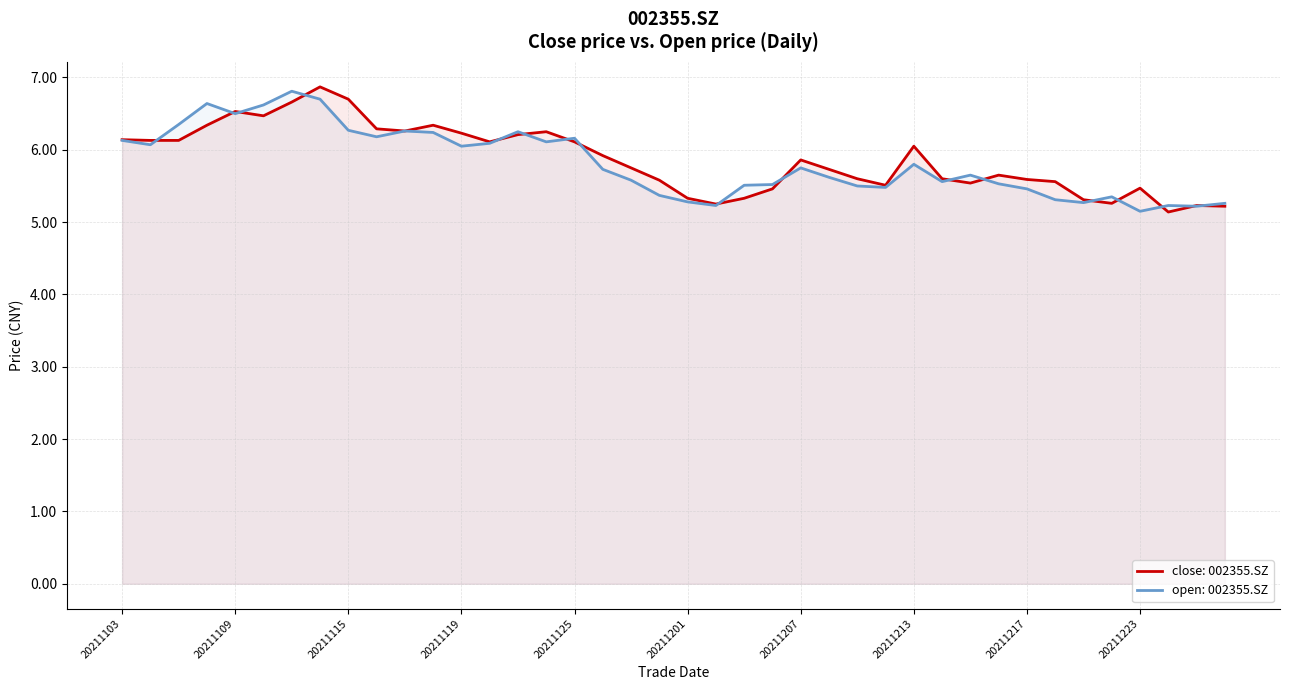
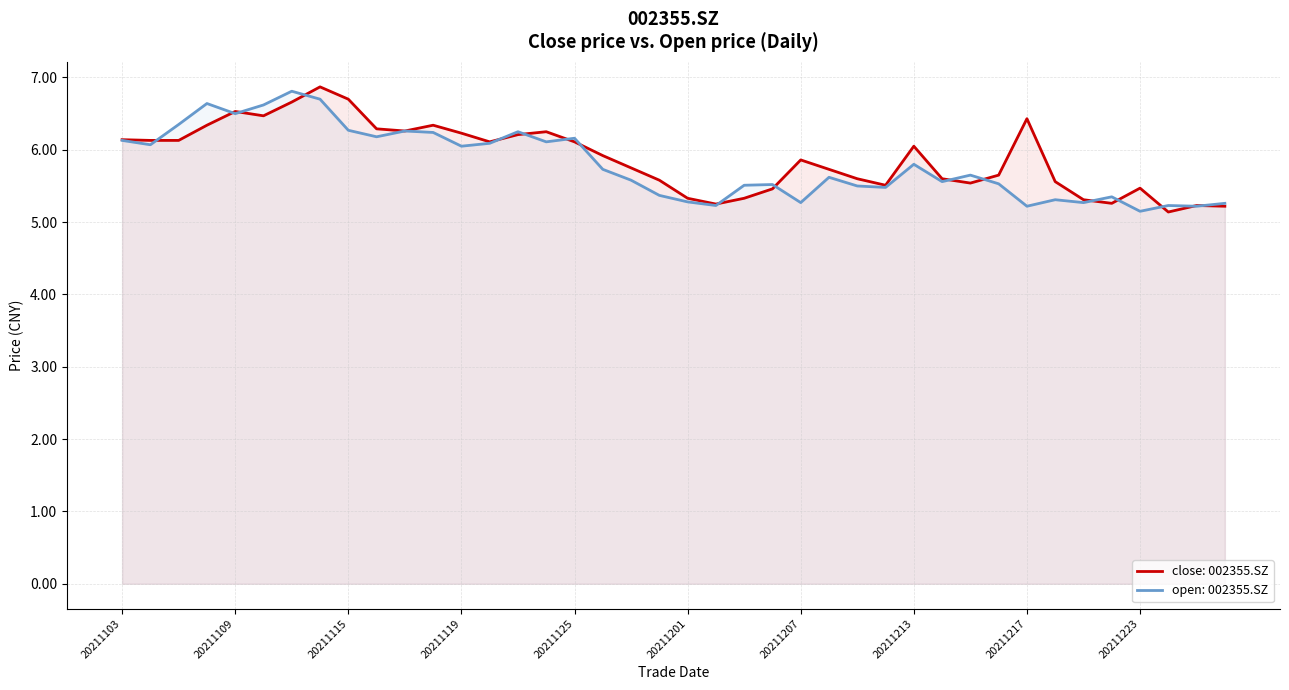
open: 002355.SZ, 20211207: 5.8 -> 5.3
close: 002355.SZ, 20211217: 5.6 -> 6.4
open: 002355.SZ, 20211217: 5.5 -> 5.2
